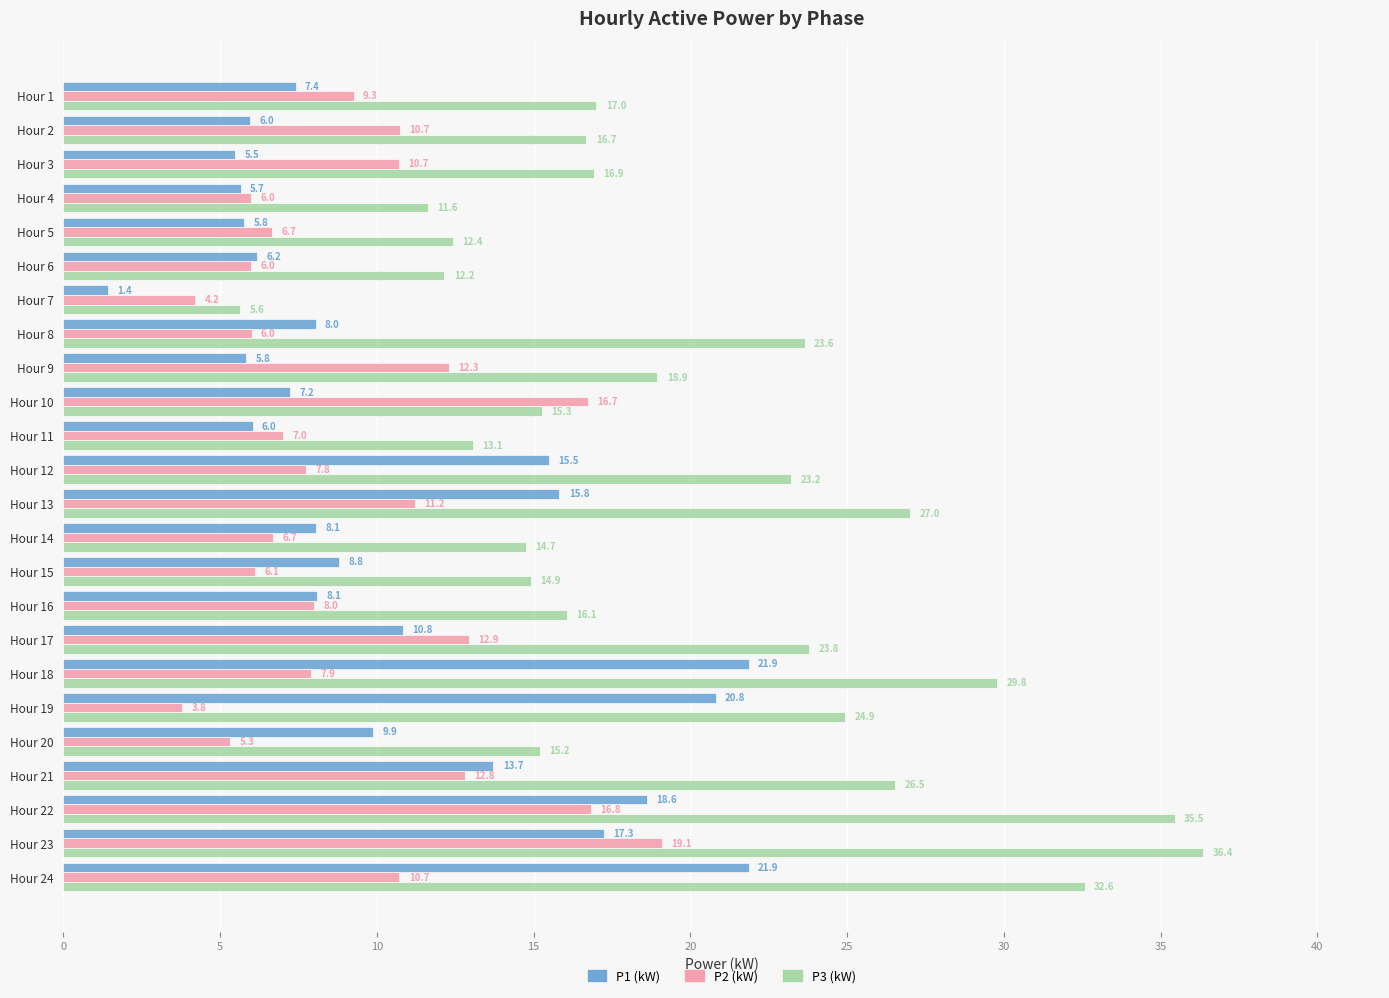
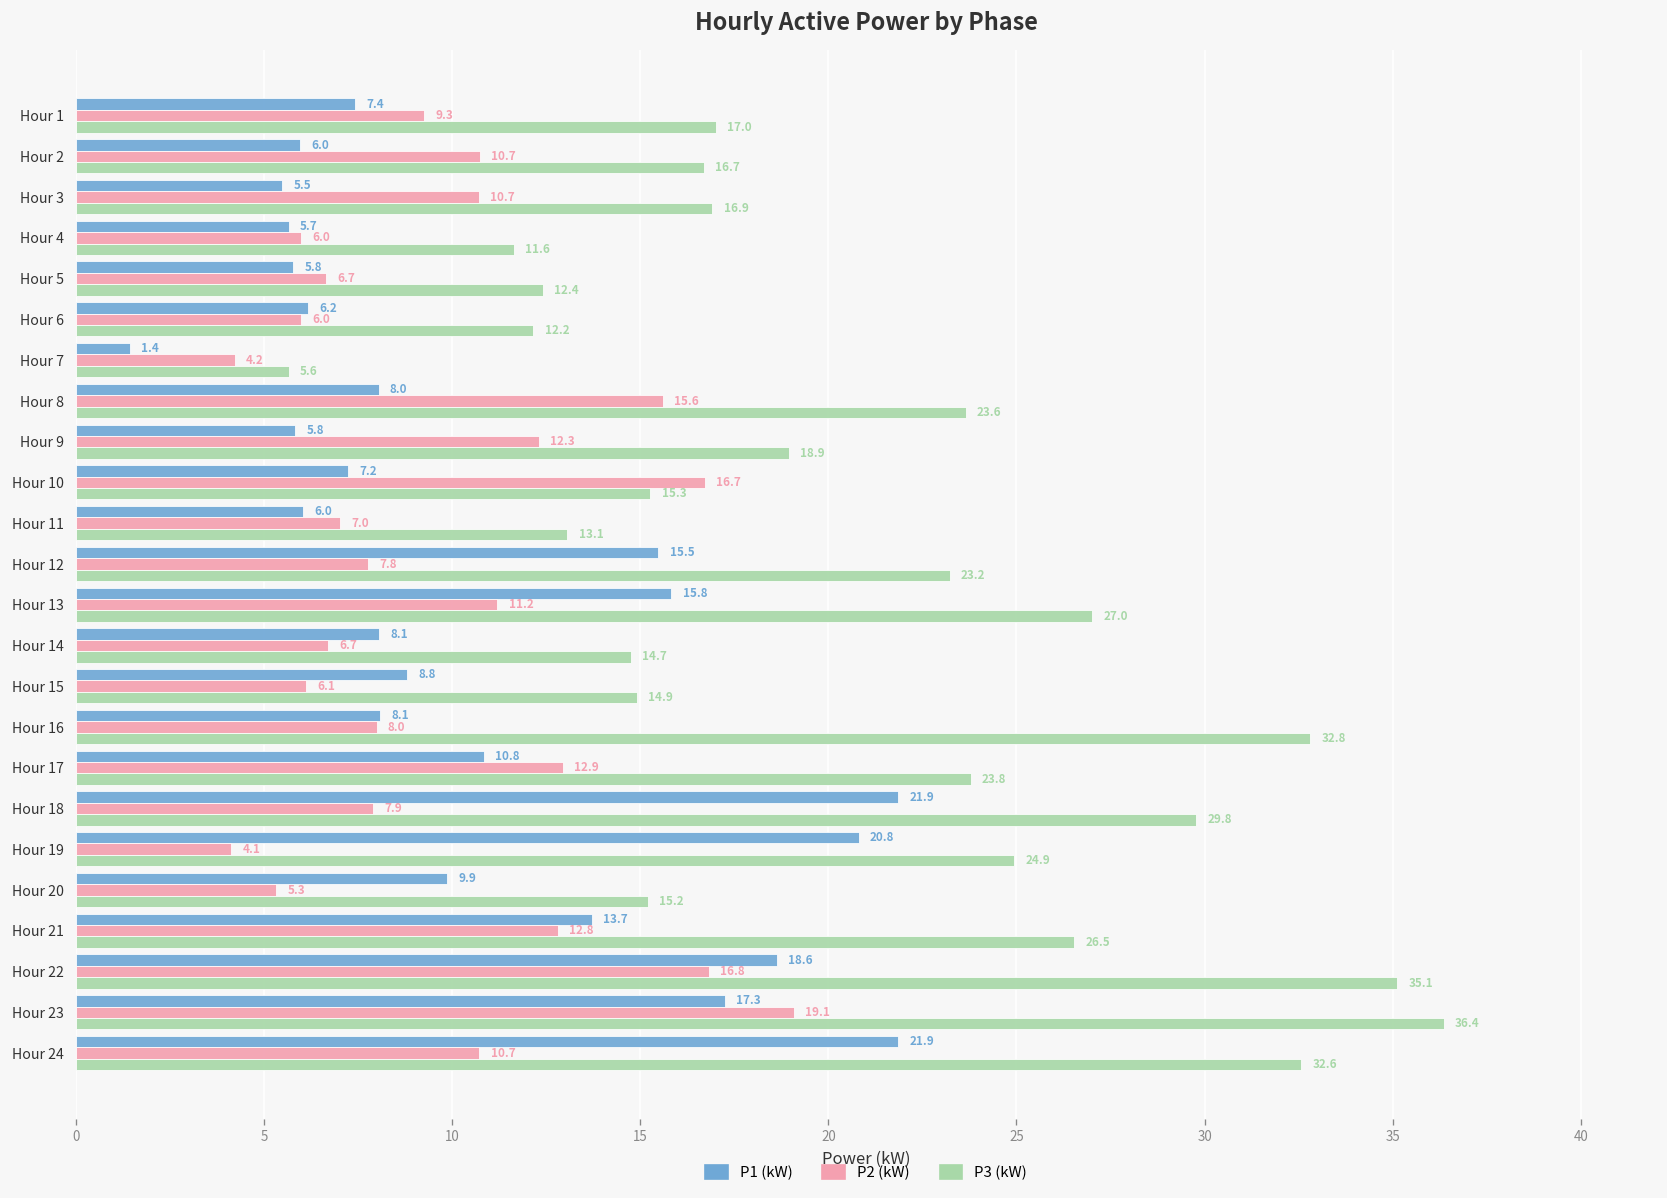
P2 (kW), Hour 8: 6.0 -> 15.6
P3 (kW), Hour 16: 16.1 -> 32.8
P2 (kW), Hour 19: 3.8 -> 4.1
P3 (kW), Hour 22: 35.5 -> 35.1
